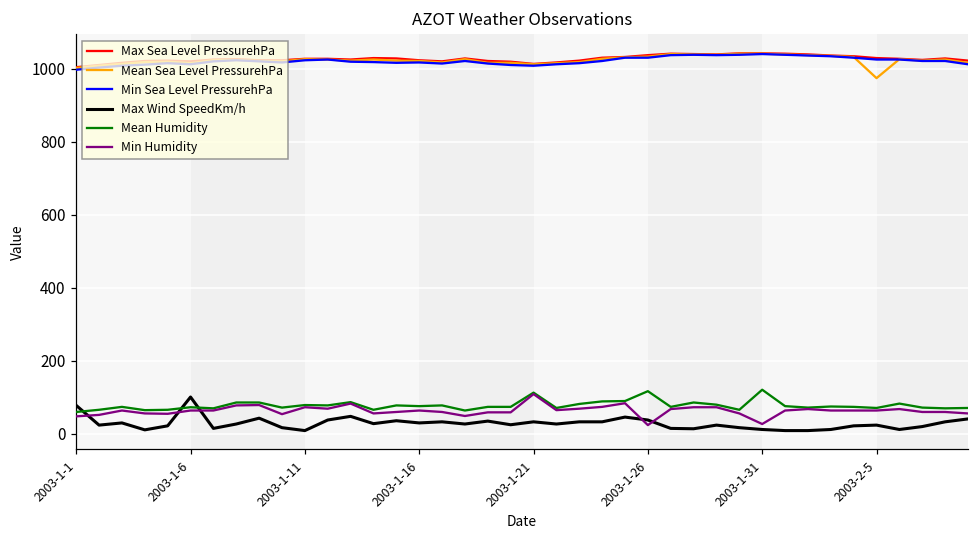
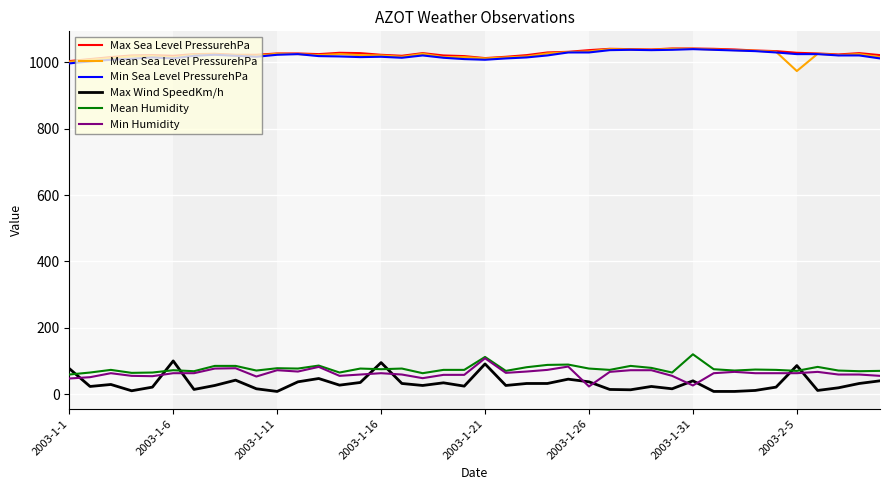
Max Wind SpeedKm/h, 2003-1-16: 30 -> 100
Max Wind SpeedKm/h, 2003-1-21: 30 -> 90
Mean Humidity, 2003-1-26: 120 -> 80
Max Wind SpeedKm/h, 2003-1-31: 10 -> 40
Max Wind SpeedKm/h, 2003-2-5: 20 -> 90
